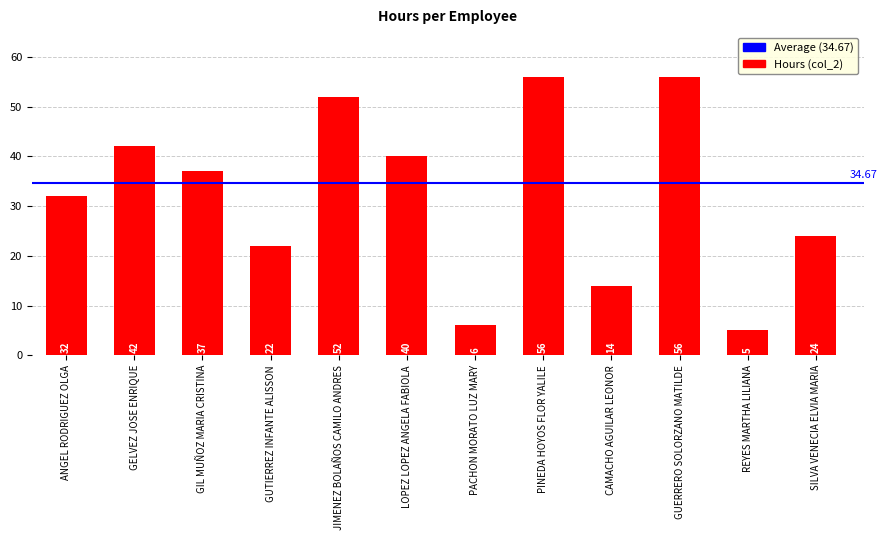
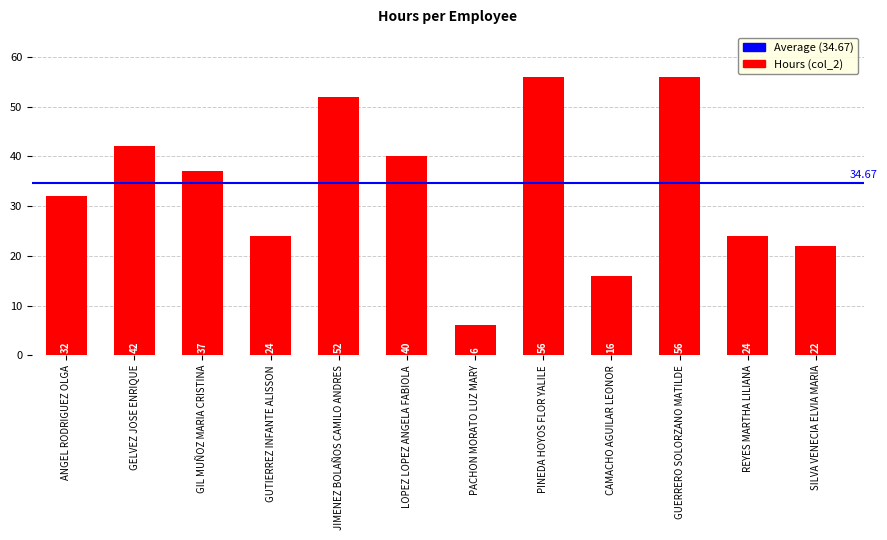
GUTIERREZ INFANTE ALISSON: 22 -> 24
CAMACHO AGUILAR LEONOR: 14 -> 16
REYES MARTHA LILIANA: 5 -> 24
SILVA VENECIA ELVIA MARIA: 24 -> 22
